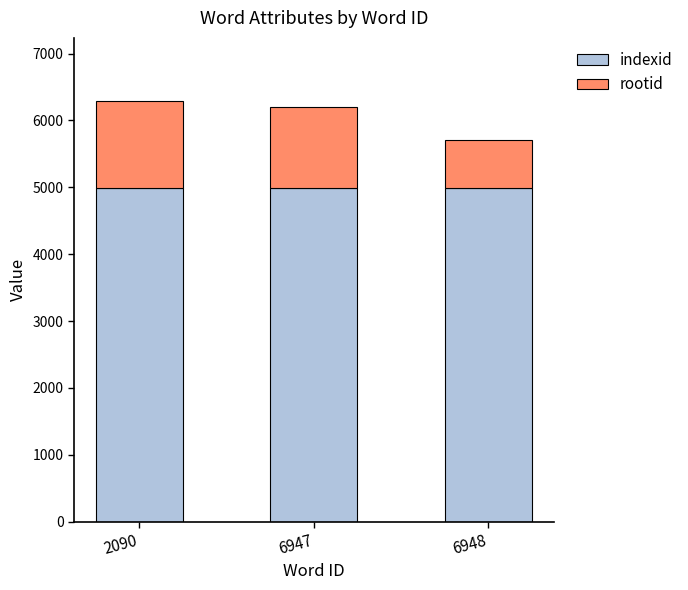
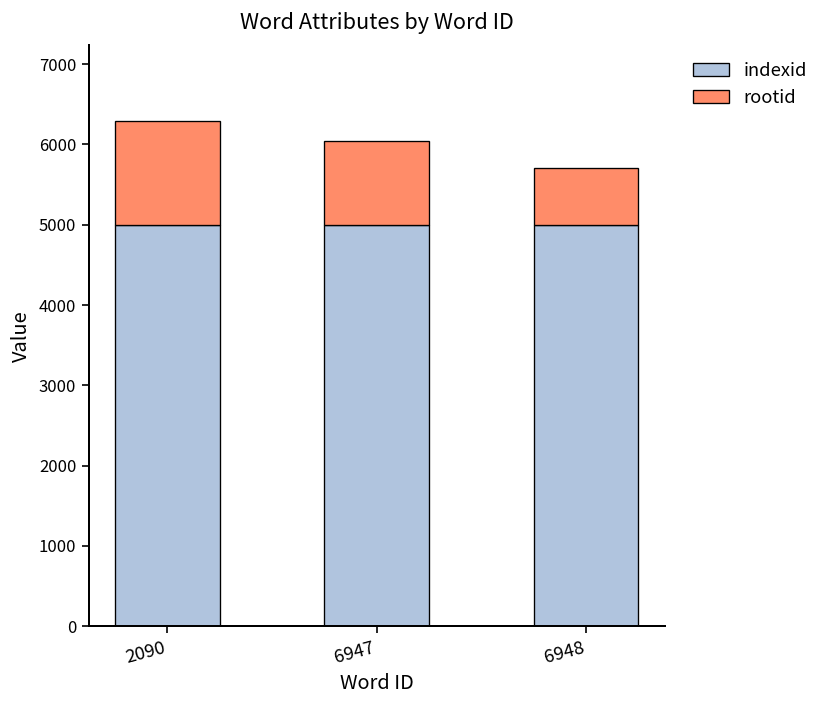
rootid, 6947: 1200 -> 1000
